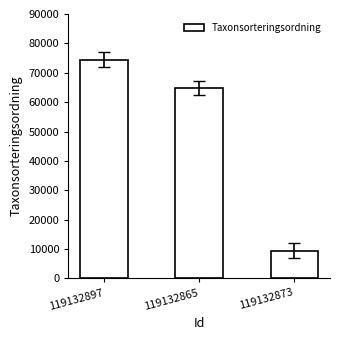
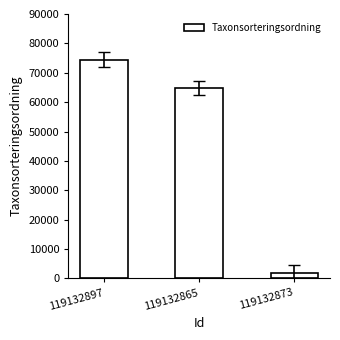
Taxonsorteringsordning, 119132873: 9000 -> 2000
